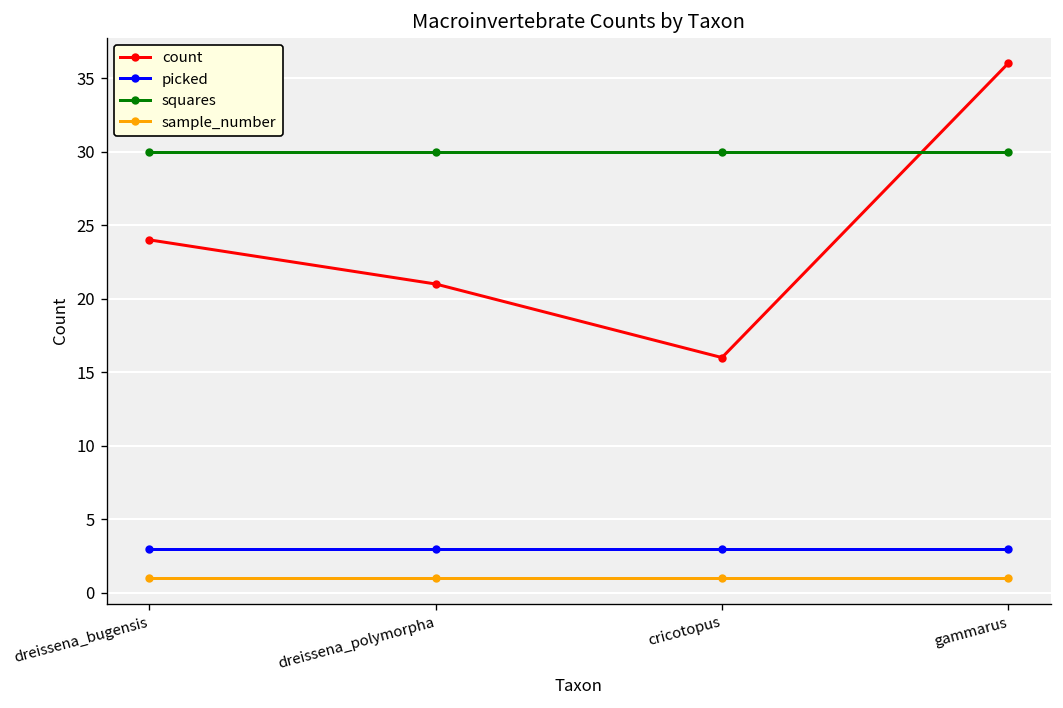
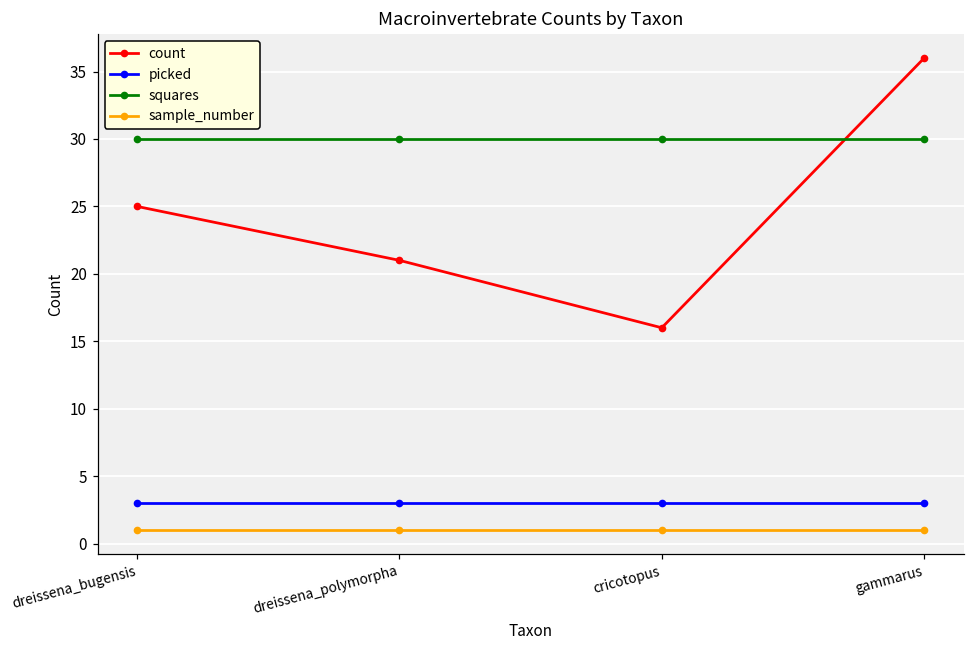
count, dreissena_bugensis: 24 -> 25
